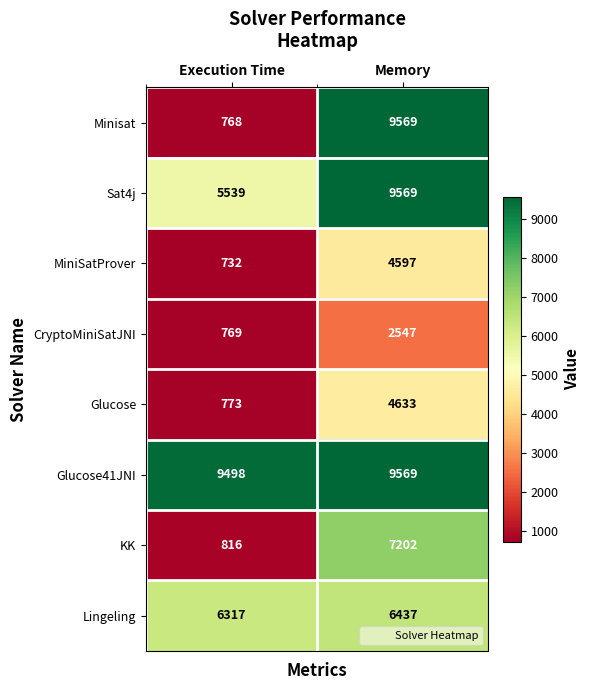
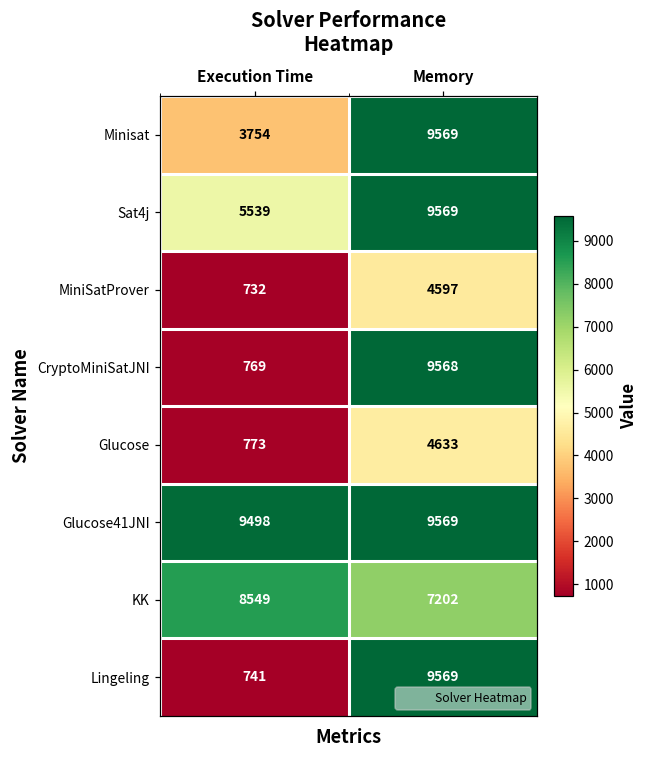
Minisat, Execution Time: 768 -> 3754
CryptoMiniSatJNI, Memory: 2547 -> 9568
KK, Execution Time: 816 -> 8549
Lingeling, Execution Time: 6317 -> 741
Lingeling, Memory: 6437 -> 9569
